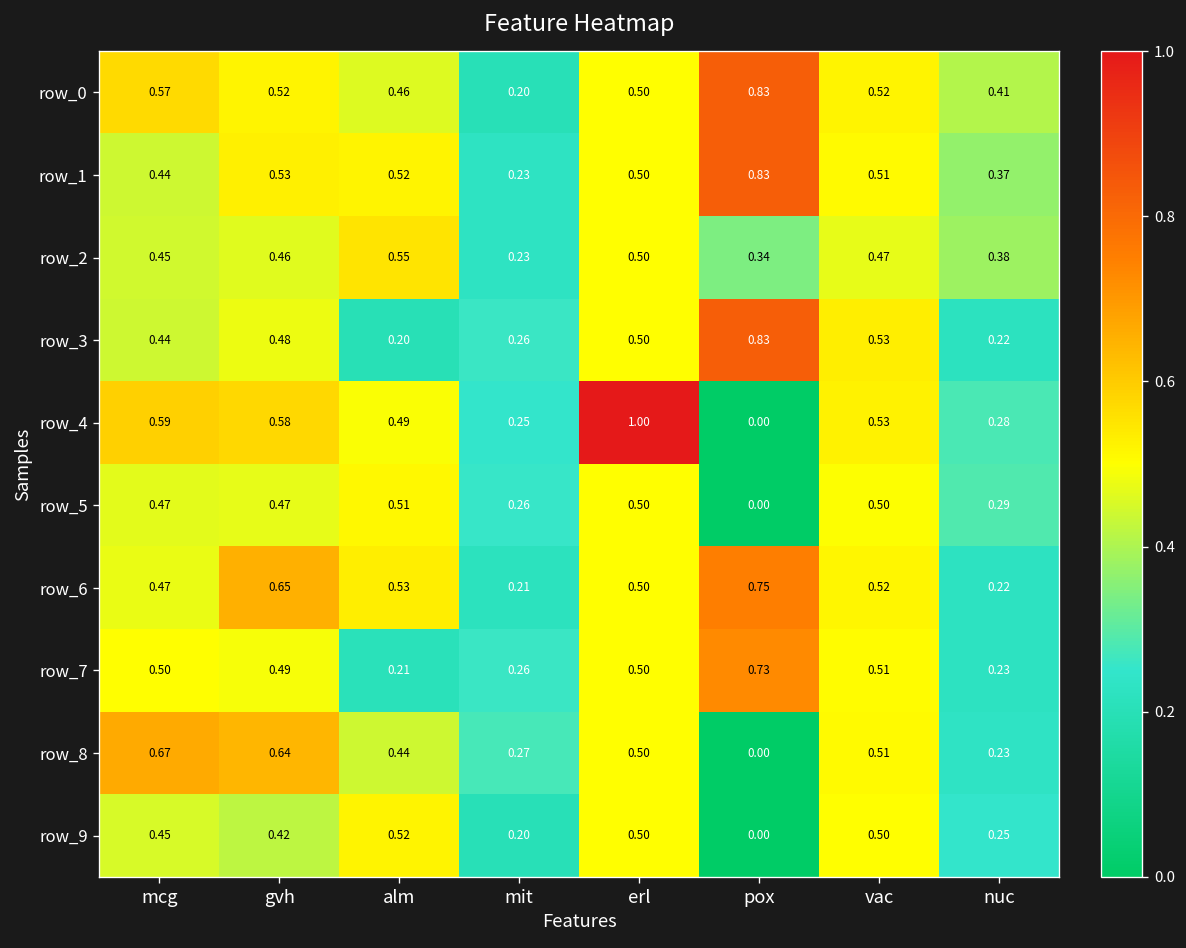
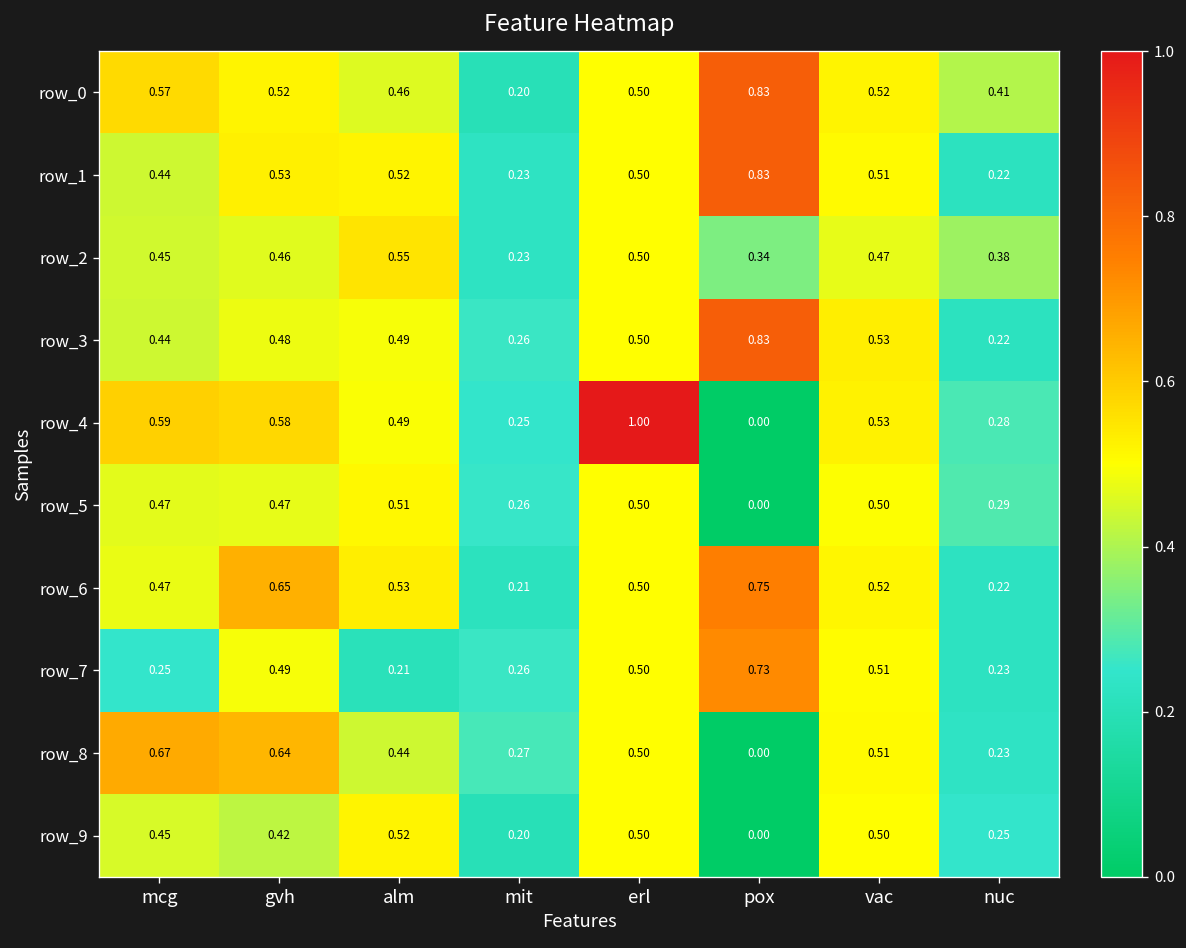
row_1, nuc: 0.37 -> 0.22
row_3, alm: 0.20 -> 0.49
row_7, mcg: 0.50 -> 0.25
